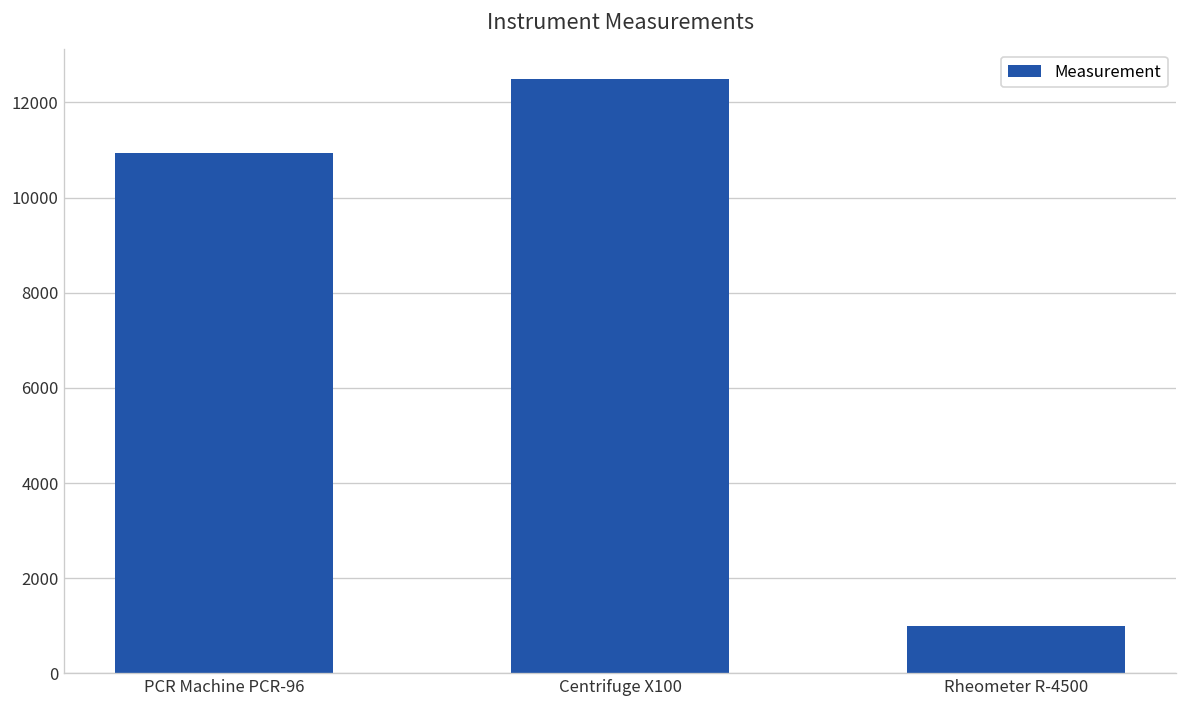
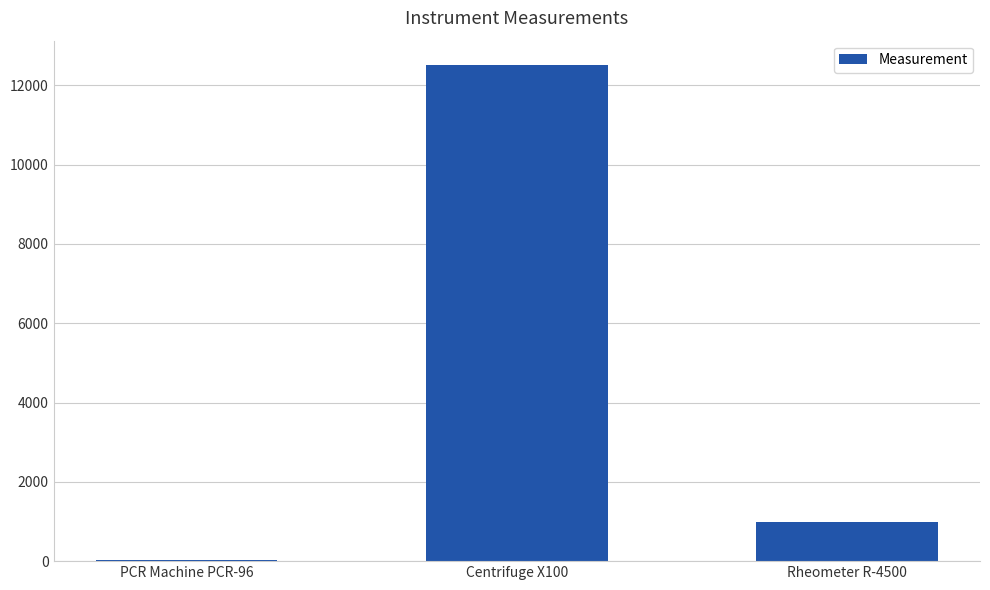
PCR Machine PCR-96: 10900 -> 0
